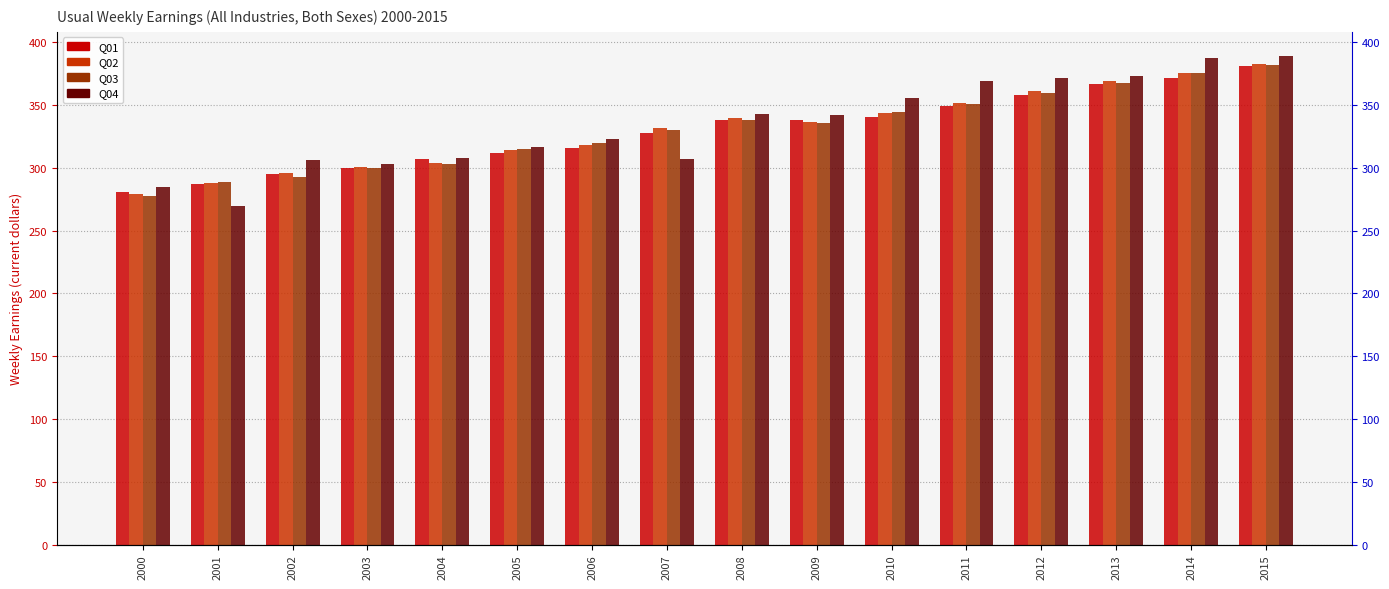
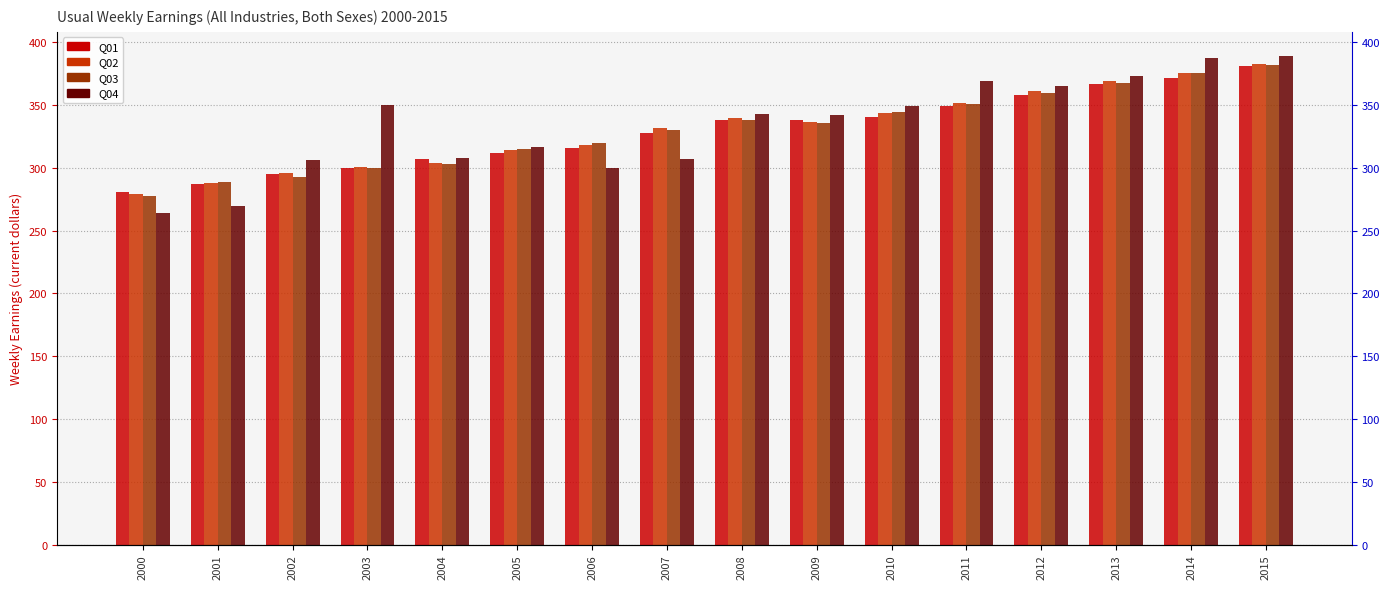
Q04, 2000: 285 -> 264
Q04, 2003: 303 -> 350
Q04, 2006: 323 -> 300
Q04, 2010: 356 -> 349
Q04, 2012: 372 -> 365
